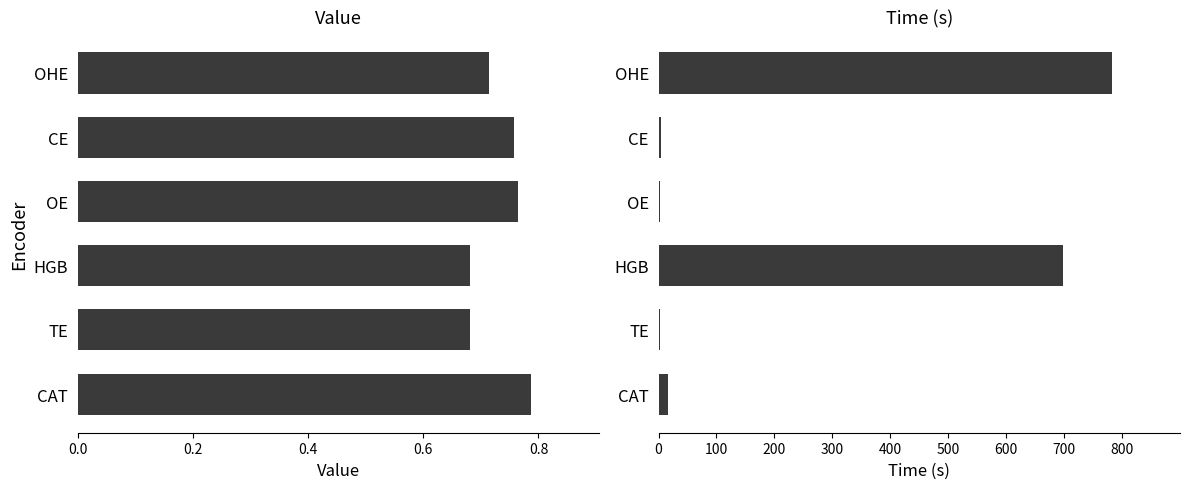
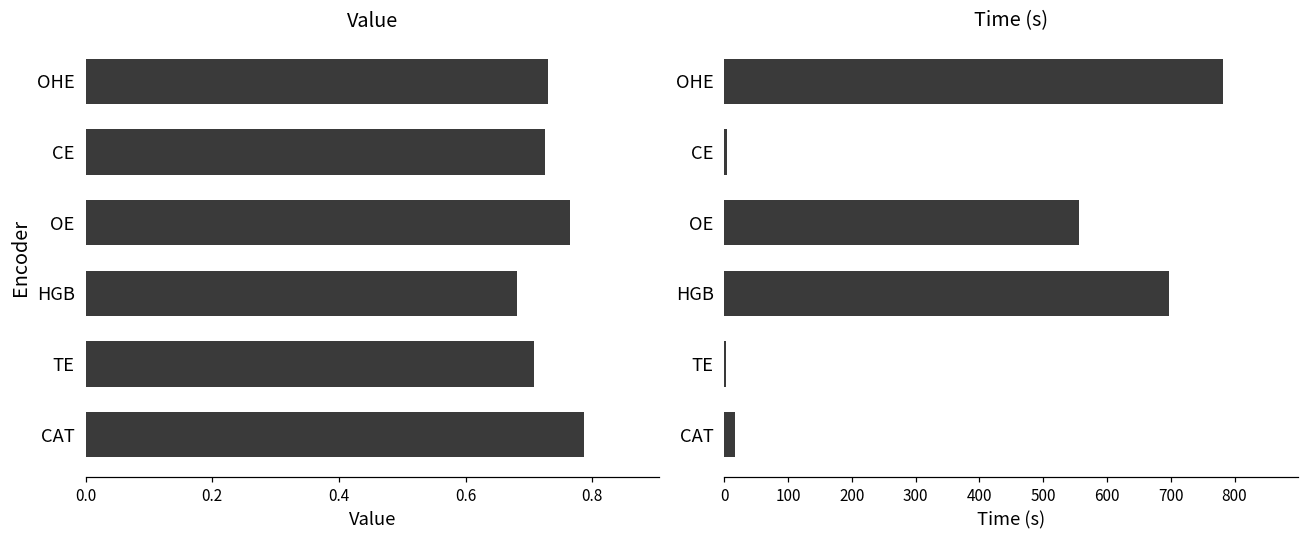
Value, OHE: 0.71 -> 0.73
Value, CE: 0.76 -> 0.73
Value, TE: 0.68 -> 0.71
Time (s), OE: 0 -> 560
